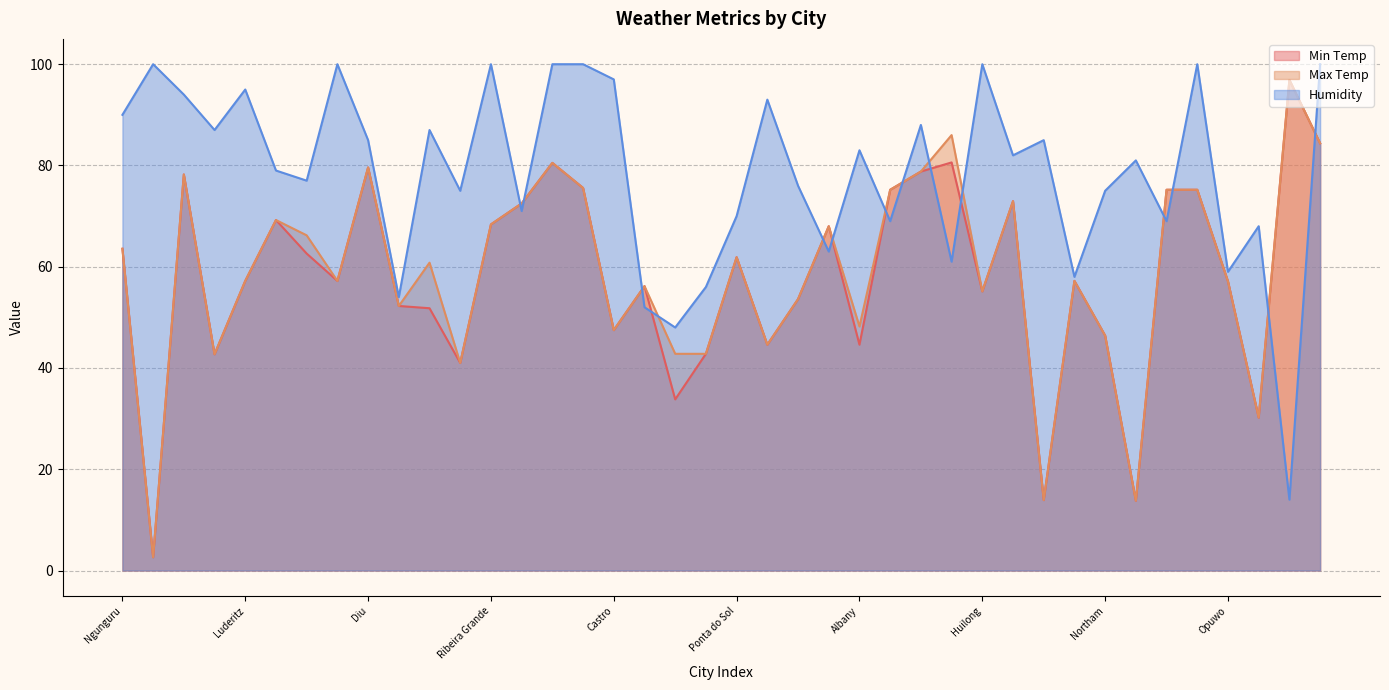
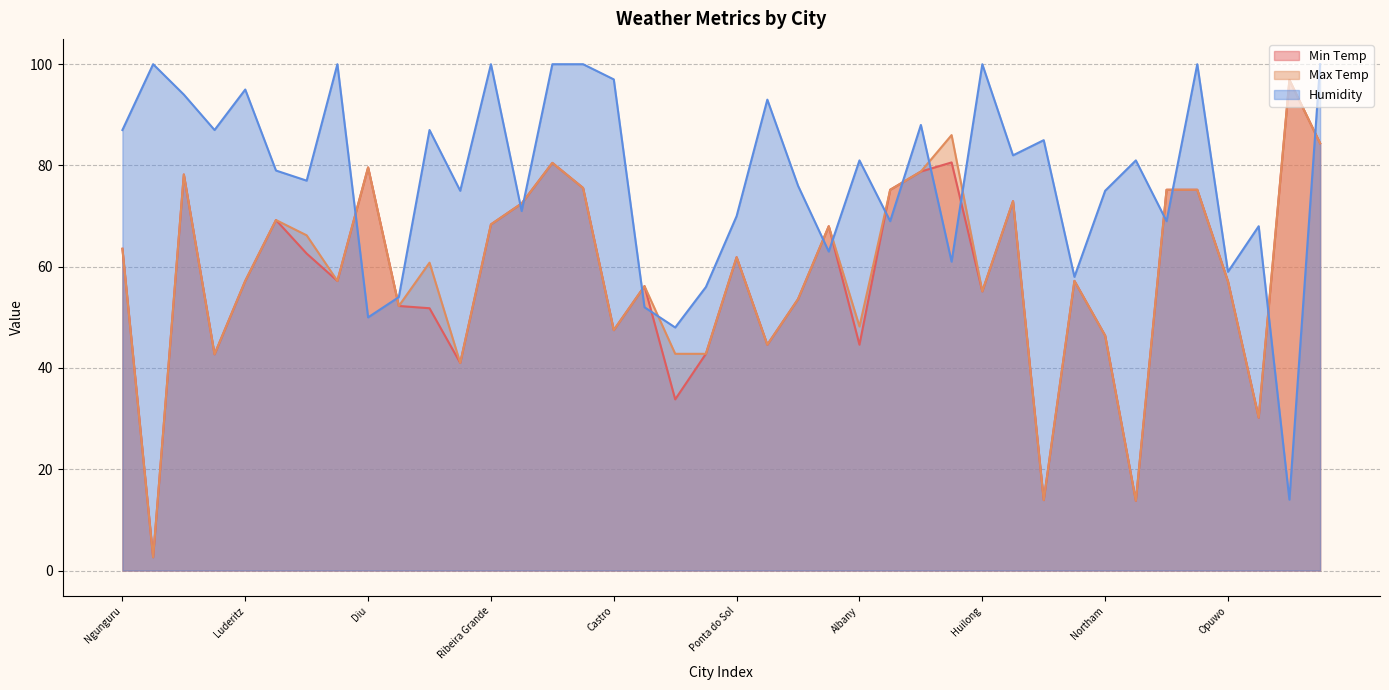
Humidity, Ngunguru: 90 -> 87
Humidity, Diu: 85 -> 50
Humidity, Albany: 83 -> 81
